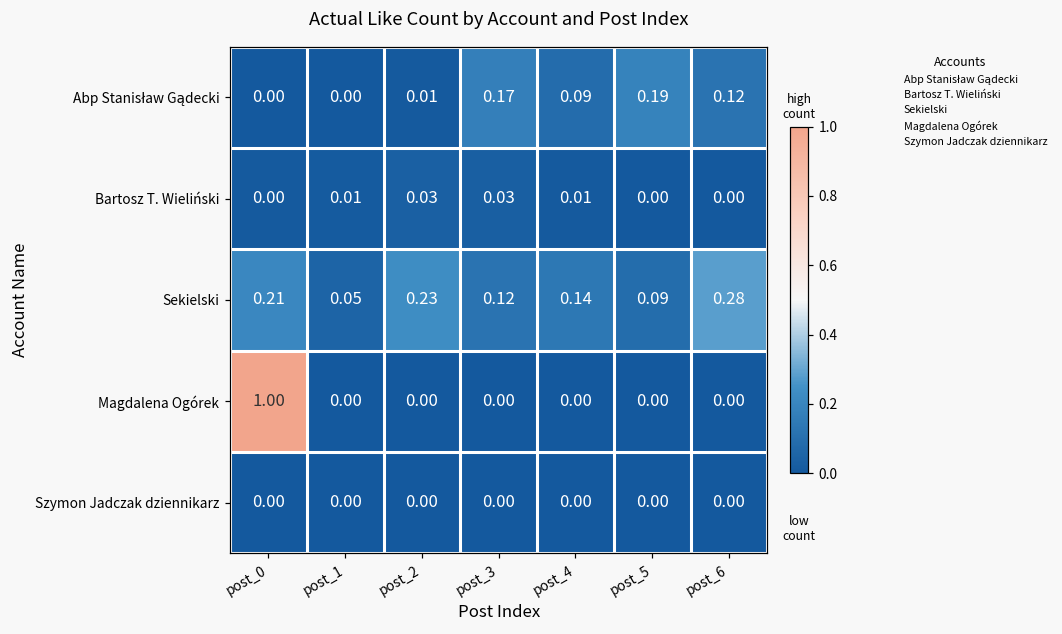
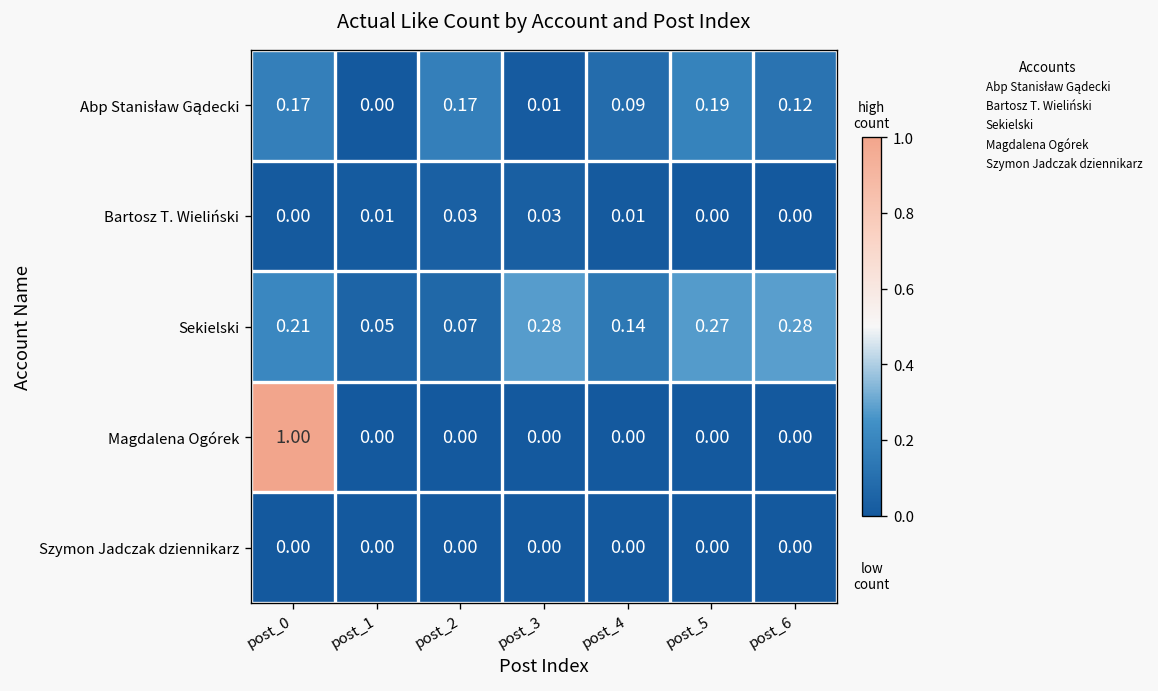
Abp Stanisław Gądecki, post_0: 0.00 -> 0.17
Abp Stanisław Gądecki, post_2: 0.01 -> 0.17
Abp Stanisław Gądecki, post_3: 0.17 -> 0.01
Sekielski, post_2: 0.23 -> 0.07
Sekielski, post_3: 0.12 -> 0.28
Sekielski, post_5: 0.09 -> 0.27
